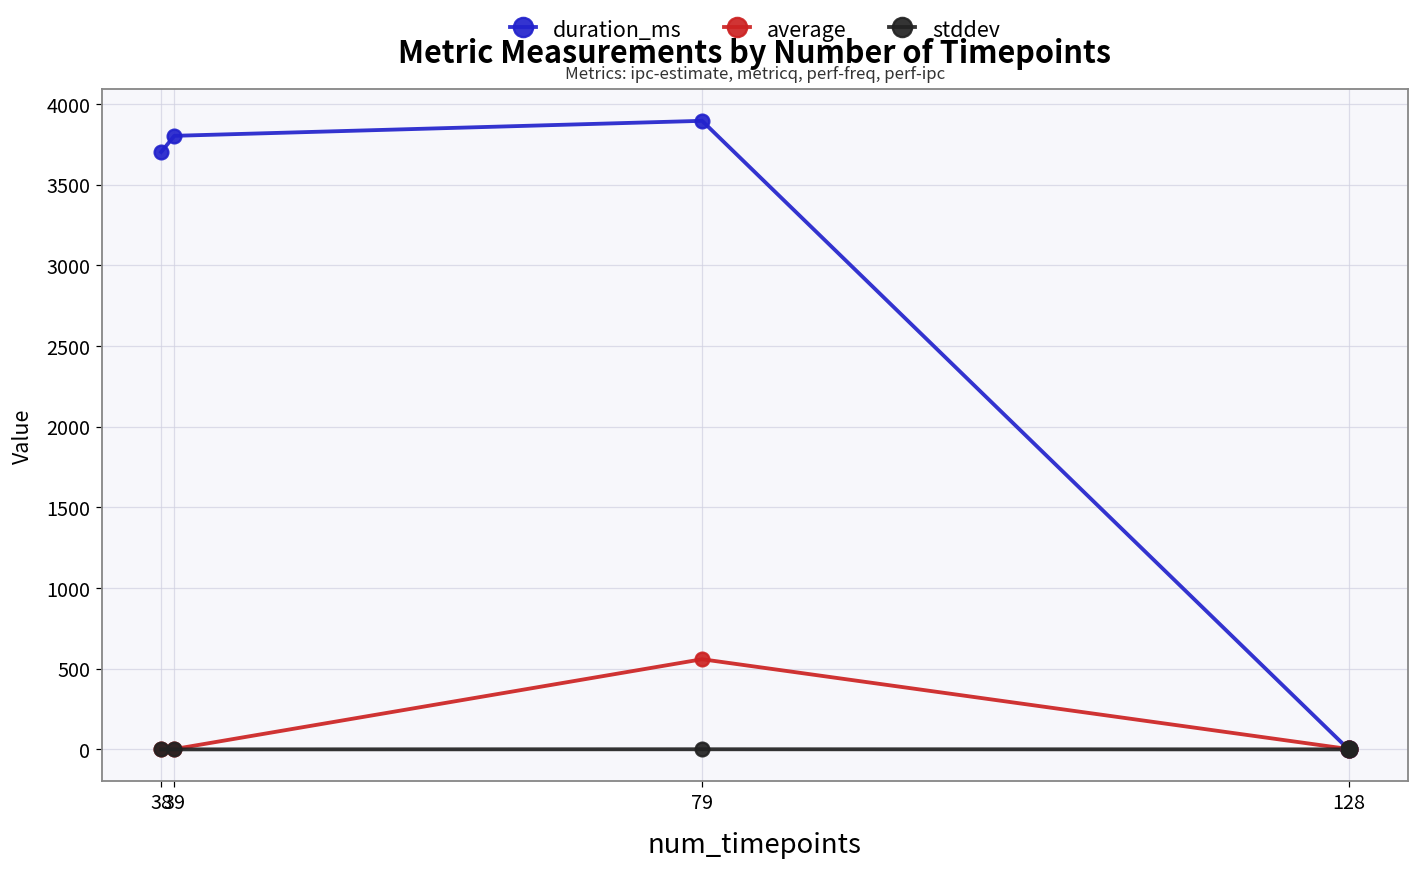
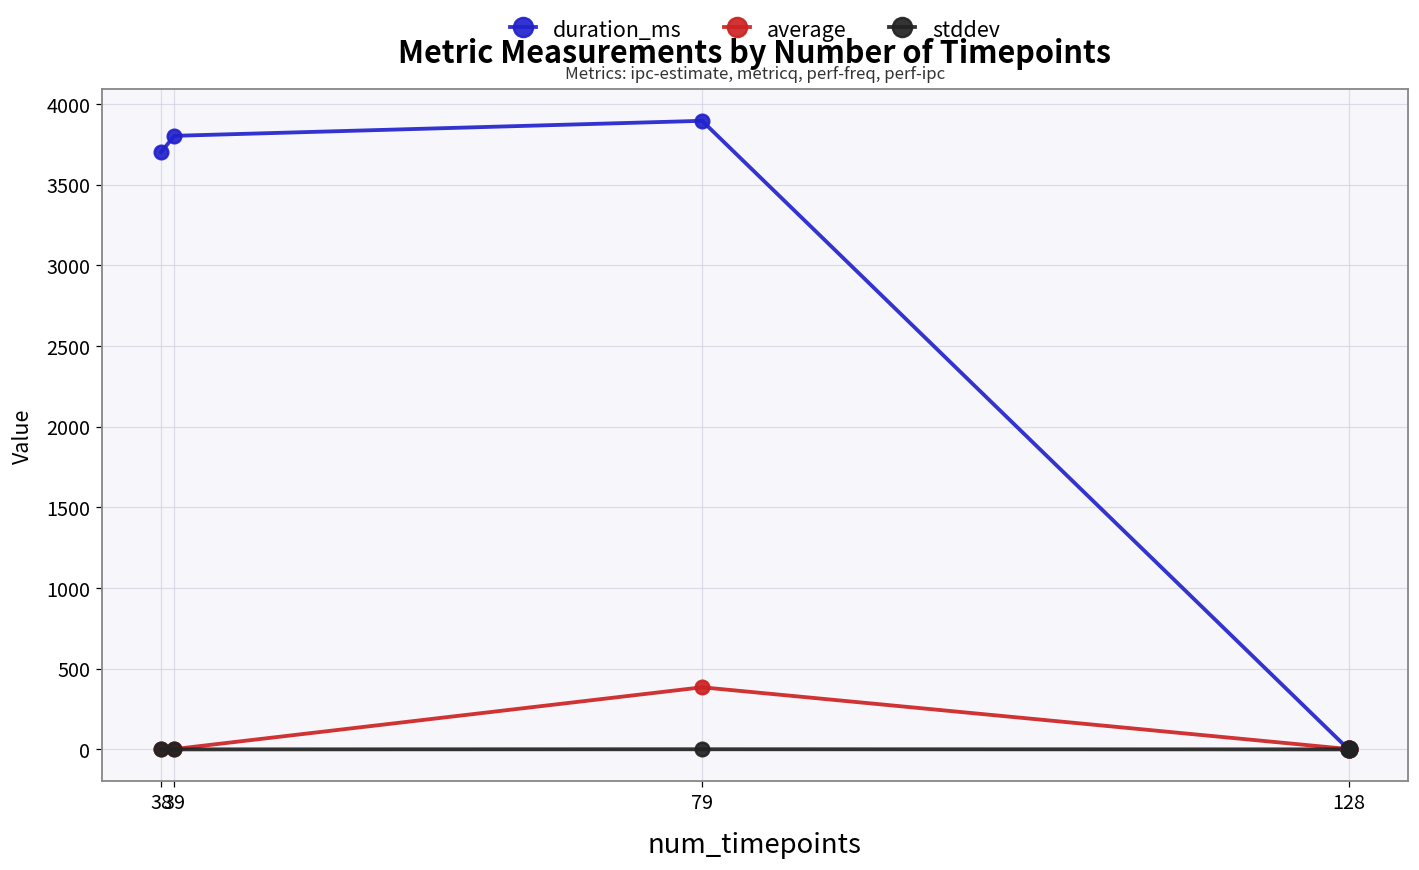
average, 79: 560 -> 380
